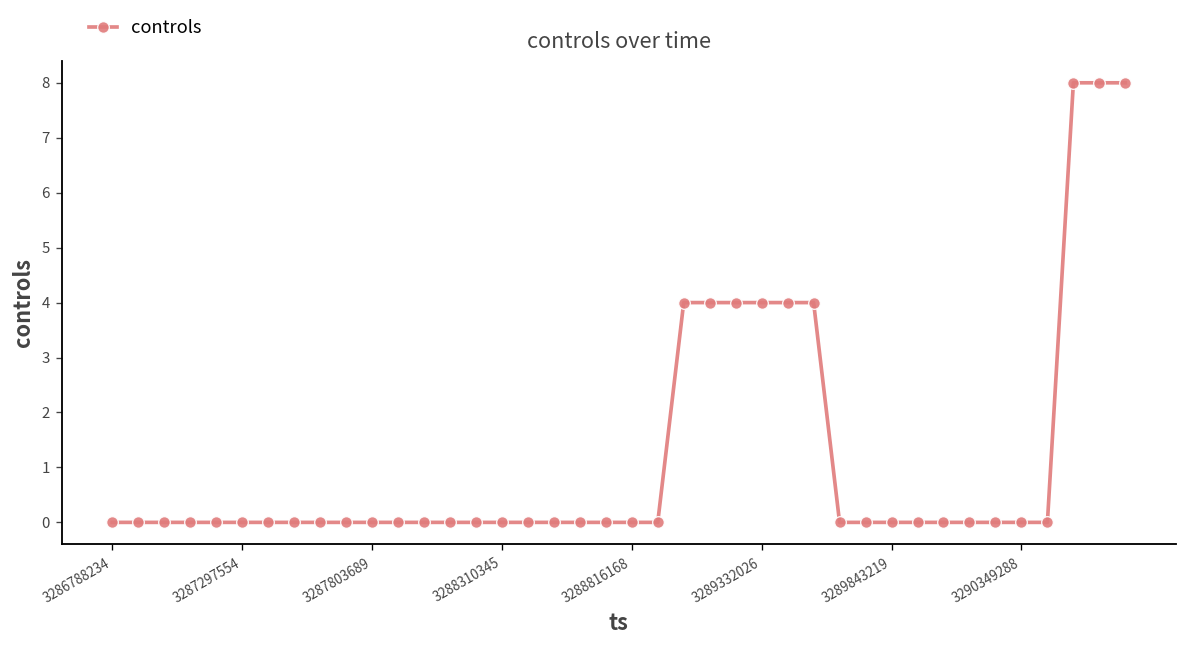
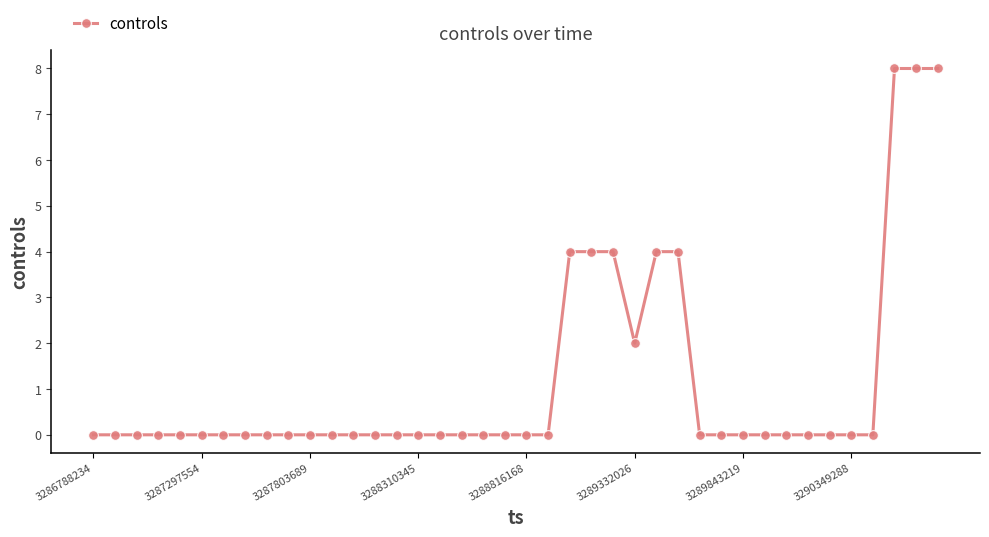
3289332026: 4 -> 2
